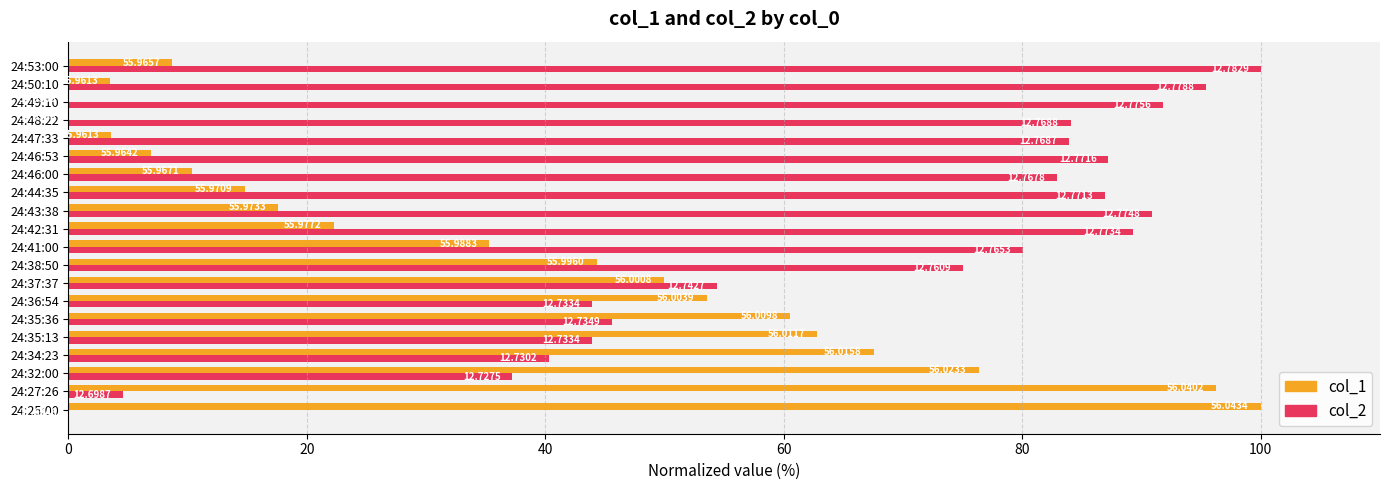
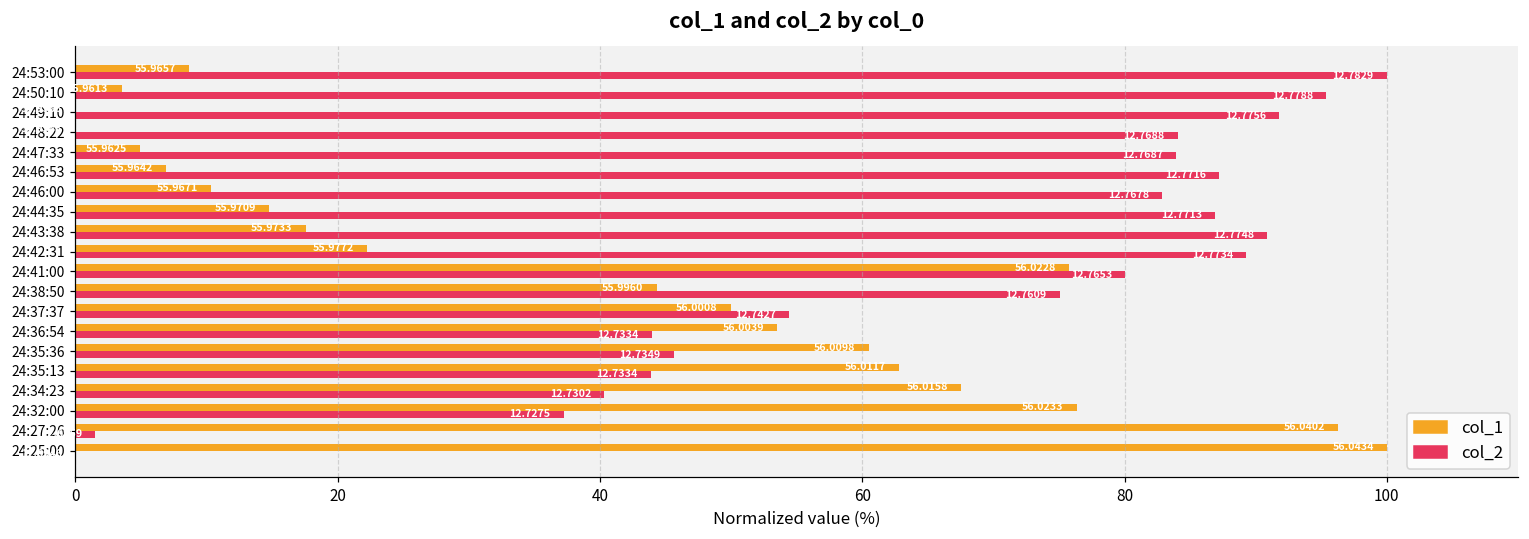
col_1, 24:47:33: 55.9613 -> 55.9625
col_1, 24:41:00: 55.9883 -> 56.0228
col_2, 24:27:26: 4.6 -> 1.5
